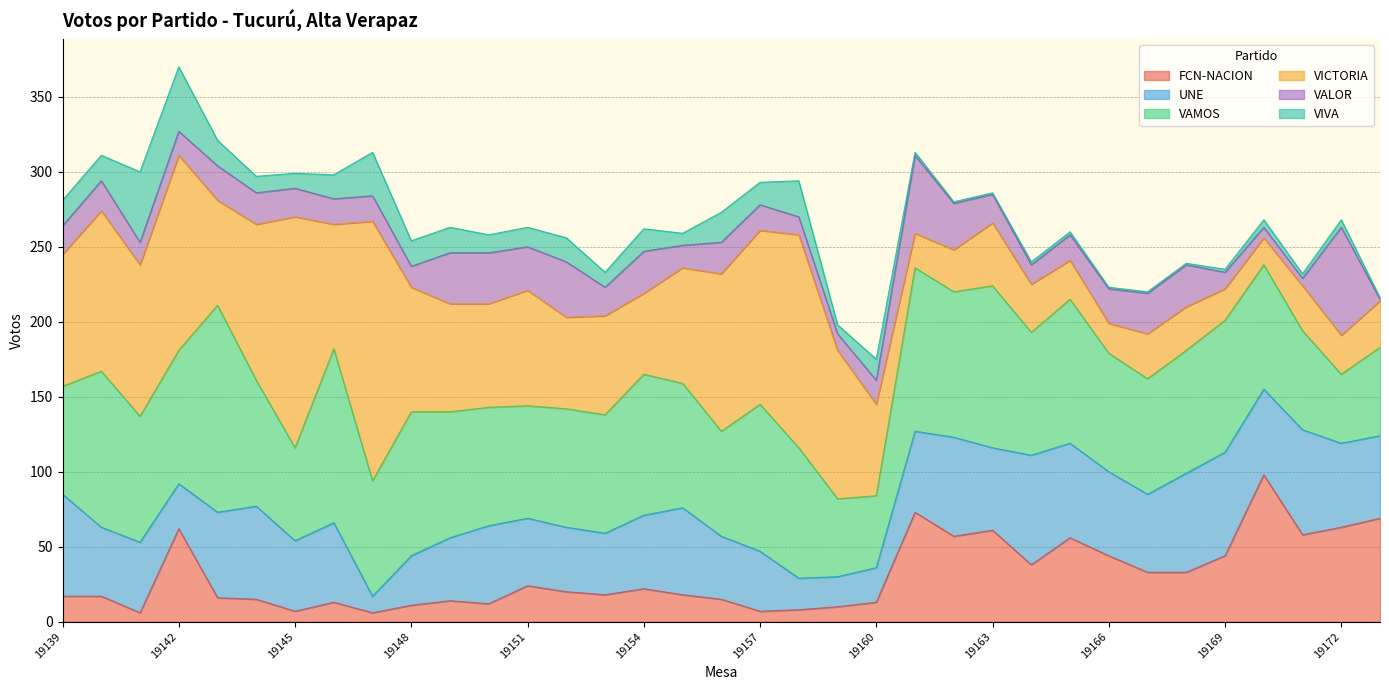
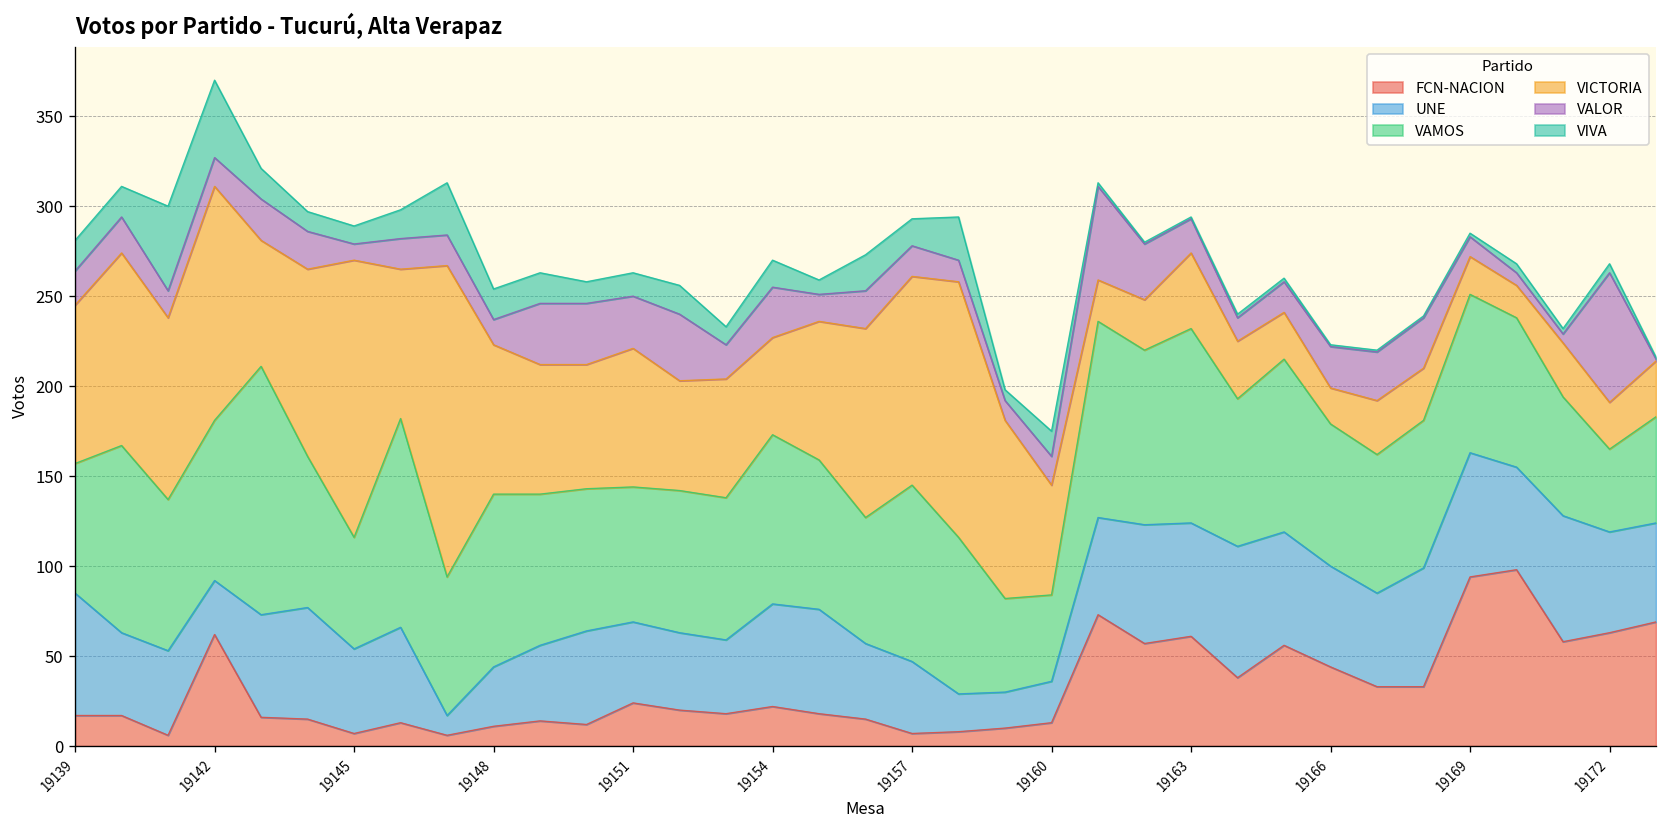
VALOR, 19145: 19 -> 9
UNE, 19154: 49 -> 57
UNE, 19163: 55 -> 63
FCN-NACION, 19169: 44 -> 94
